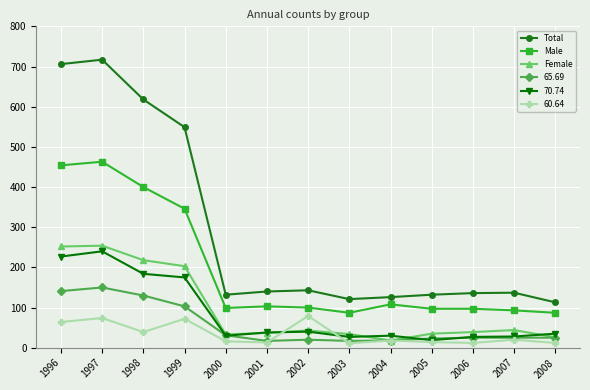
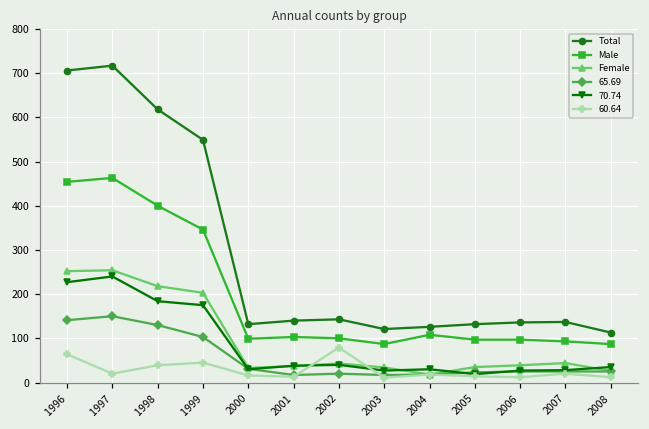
60.64, 1997: 70 -> 20
60.64, 1999: 70 -> 50
